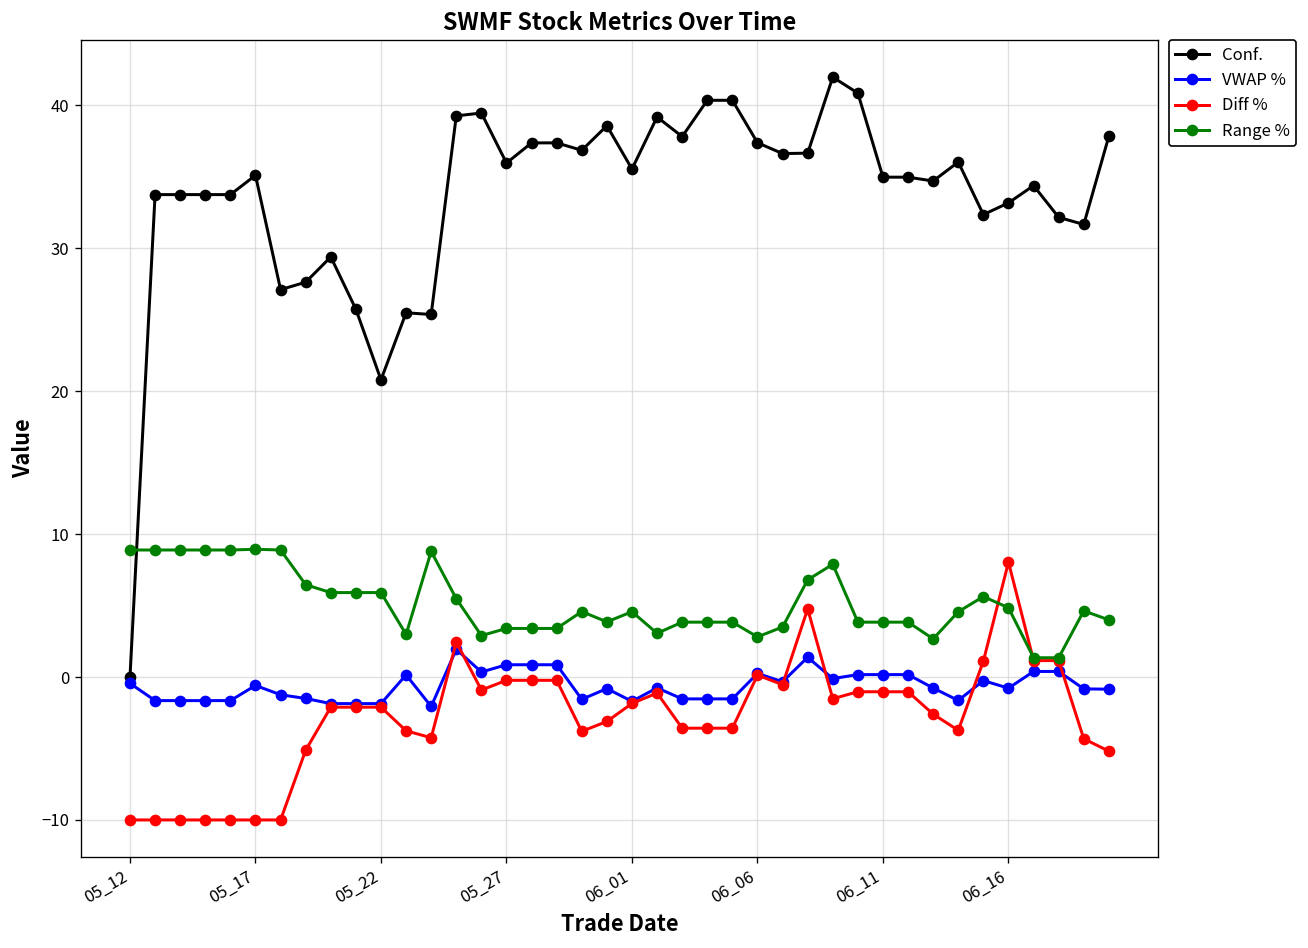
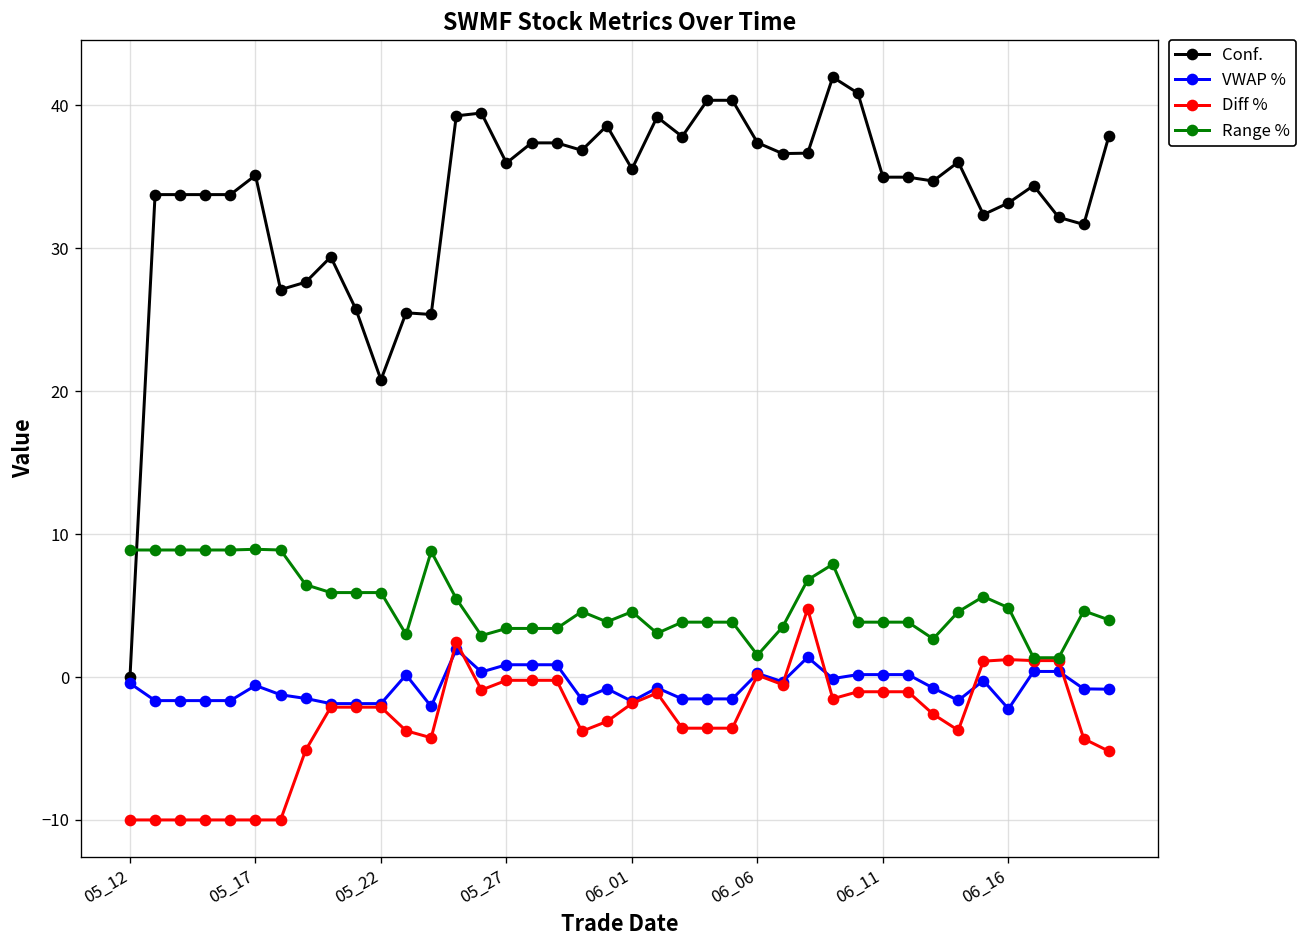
Range %, 06_06: 2.8 -> 1.5
VWAP %, 06_16: -0.8 -> -2.2
Diff %, 06_16: 8.0 -> 1.2
